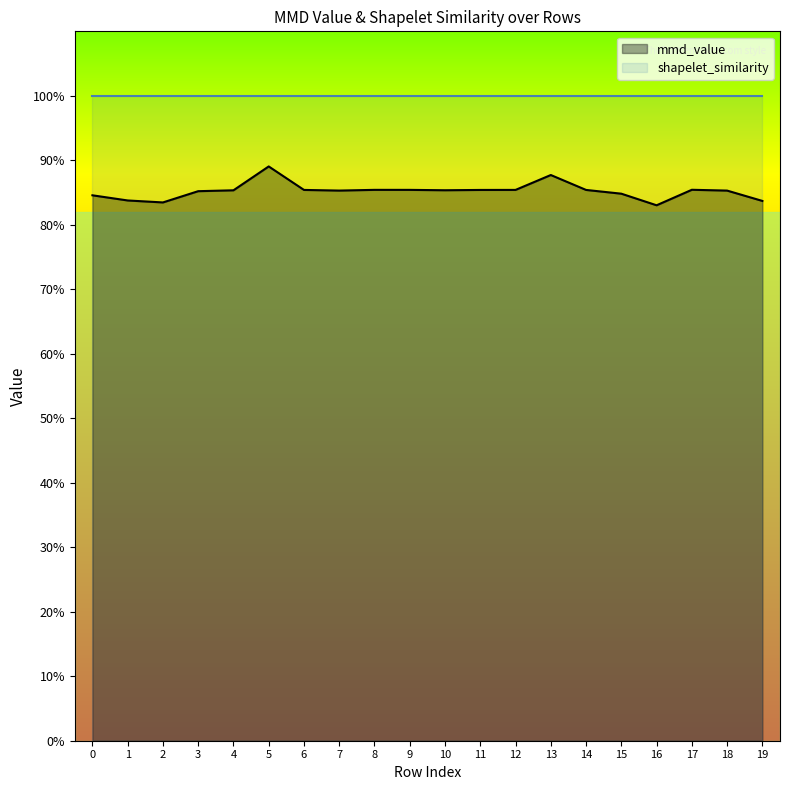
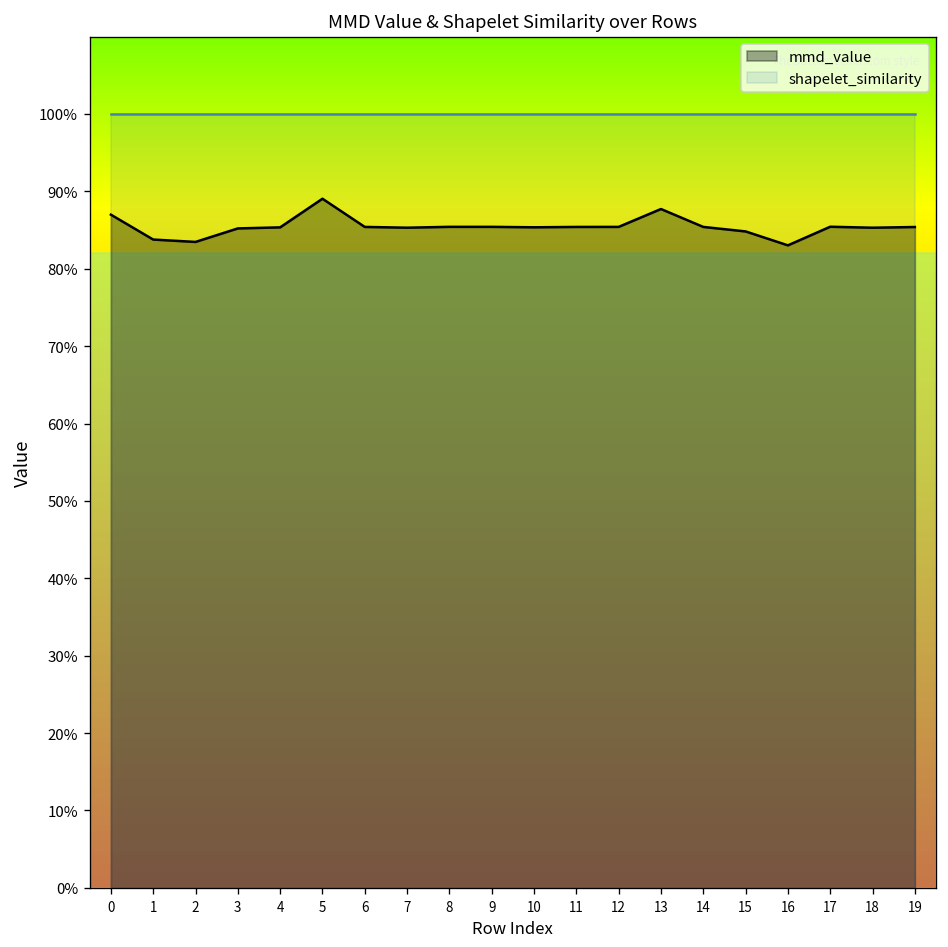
mmd_value, 0: 85% -> 87%
mmd_value, 19: 84% -> 85%
